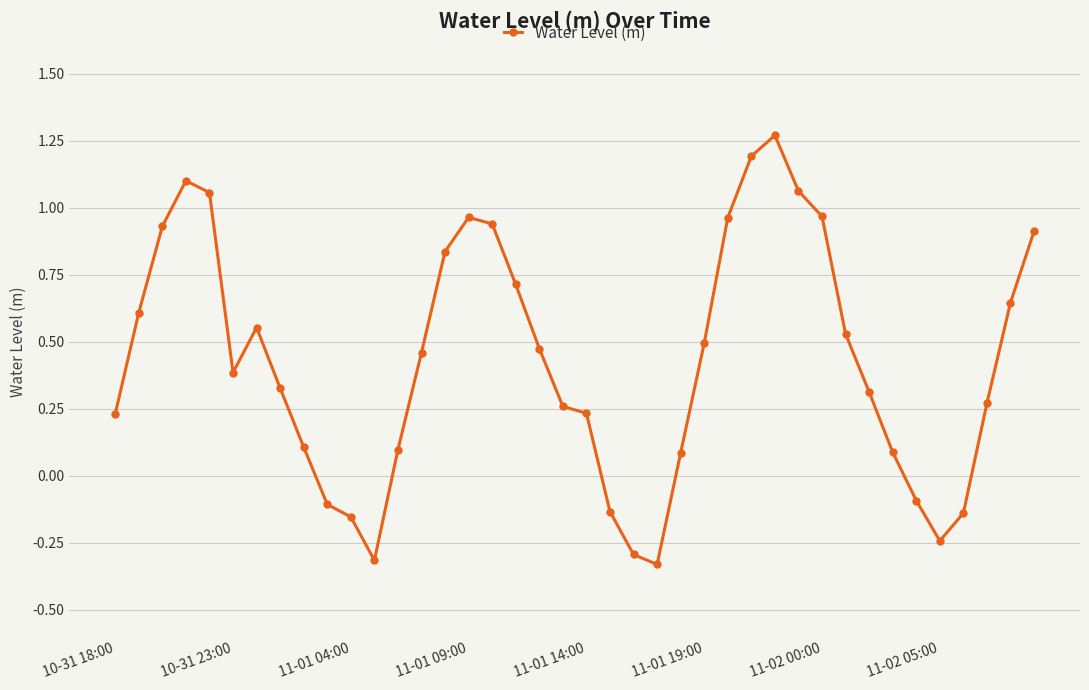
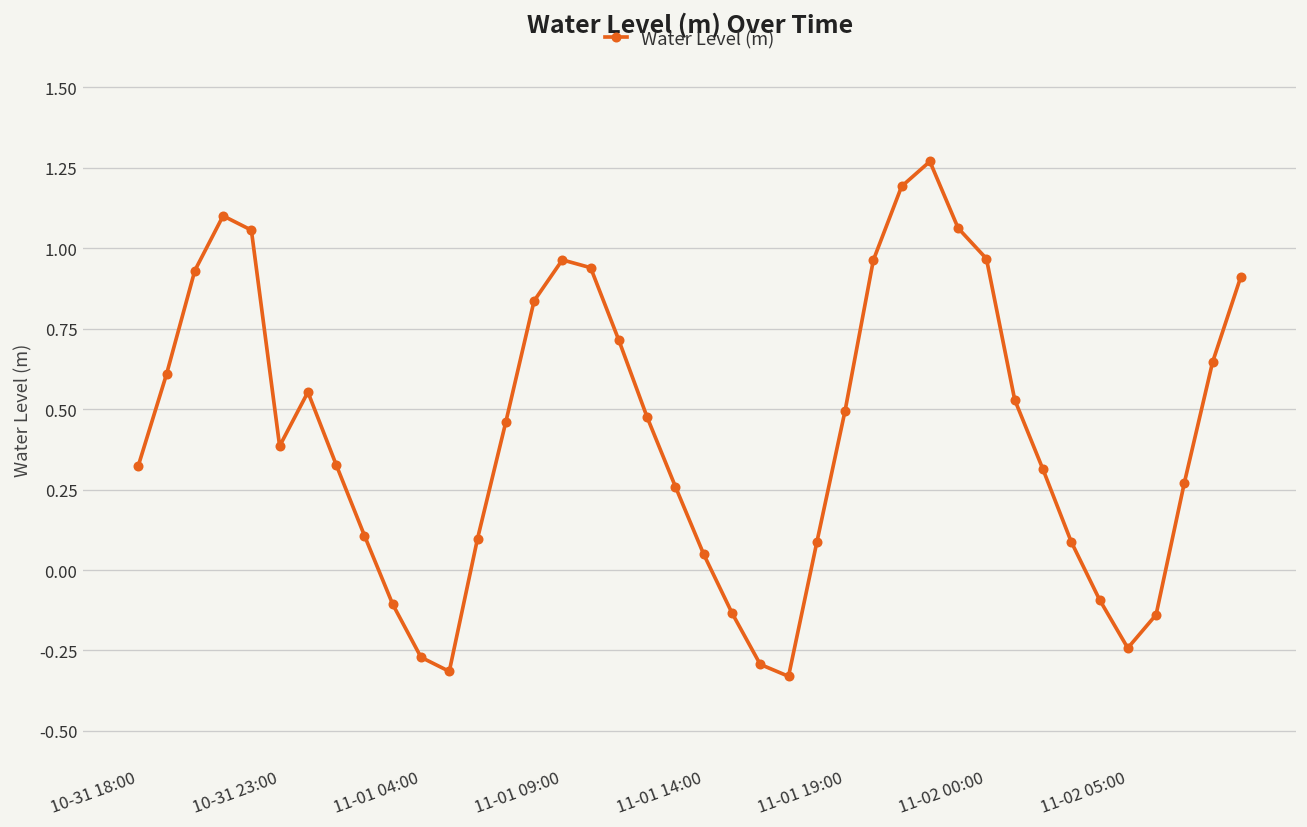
10-31 18:00: 0.23 -> 0.32
11-01 04:00: -0.15 -> -0.27
11-01 14:00: 0.23 -> 0.05
